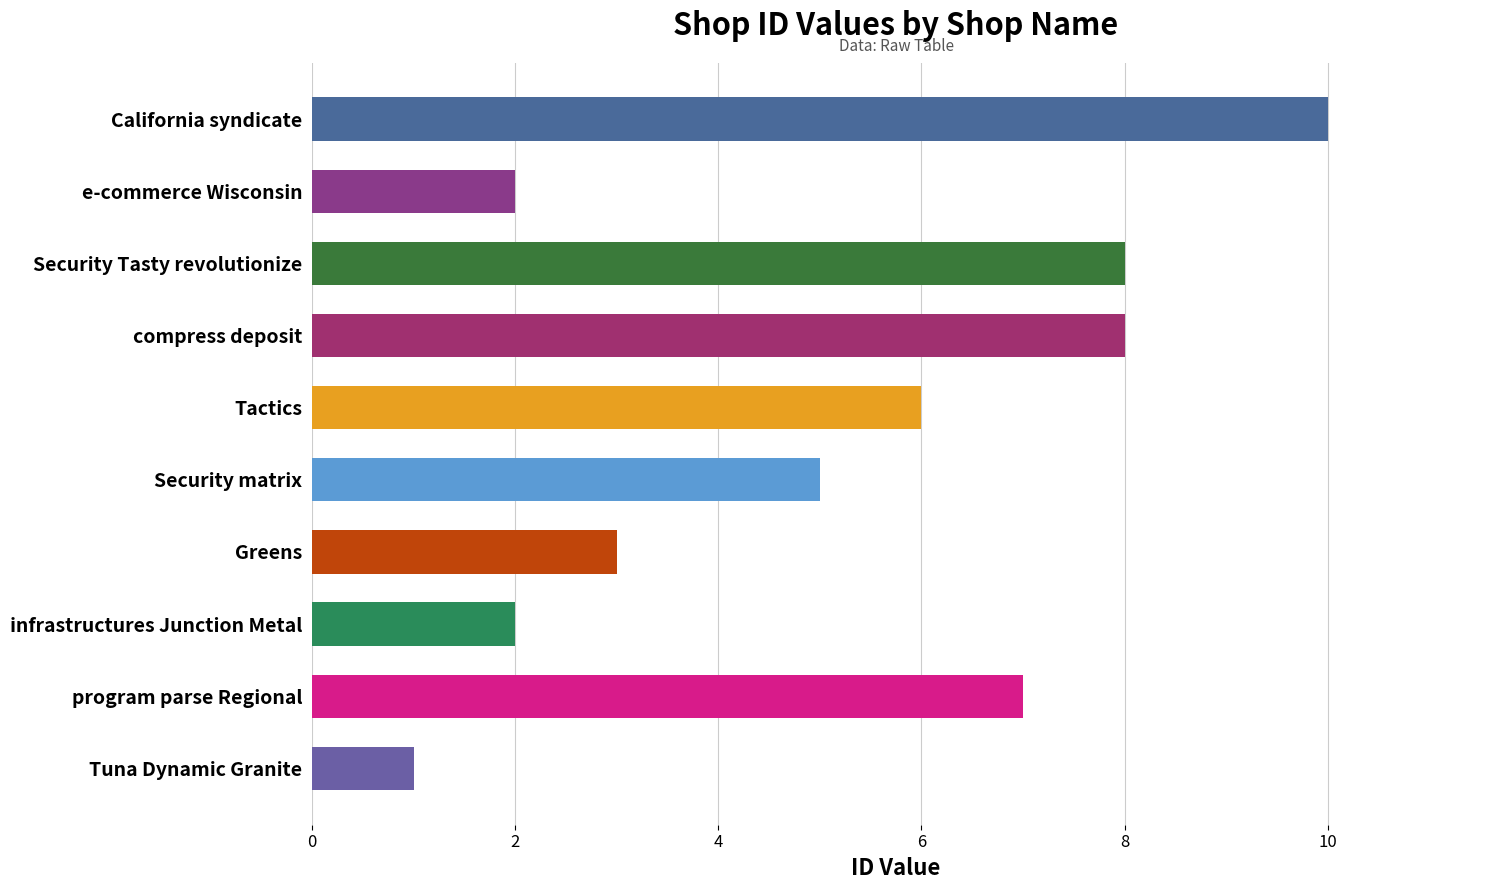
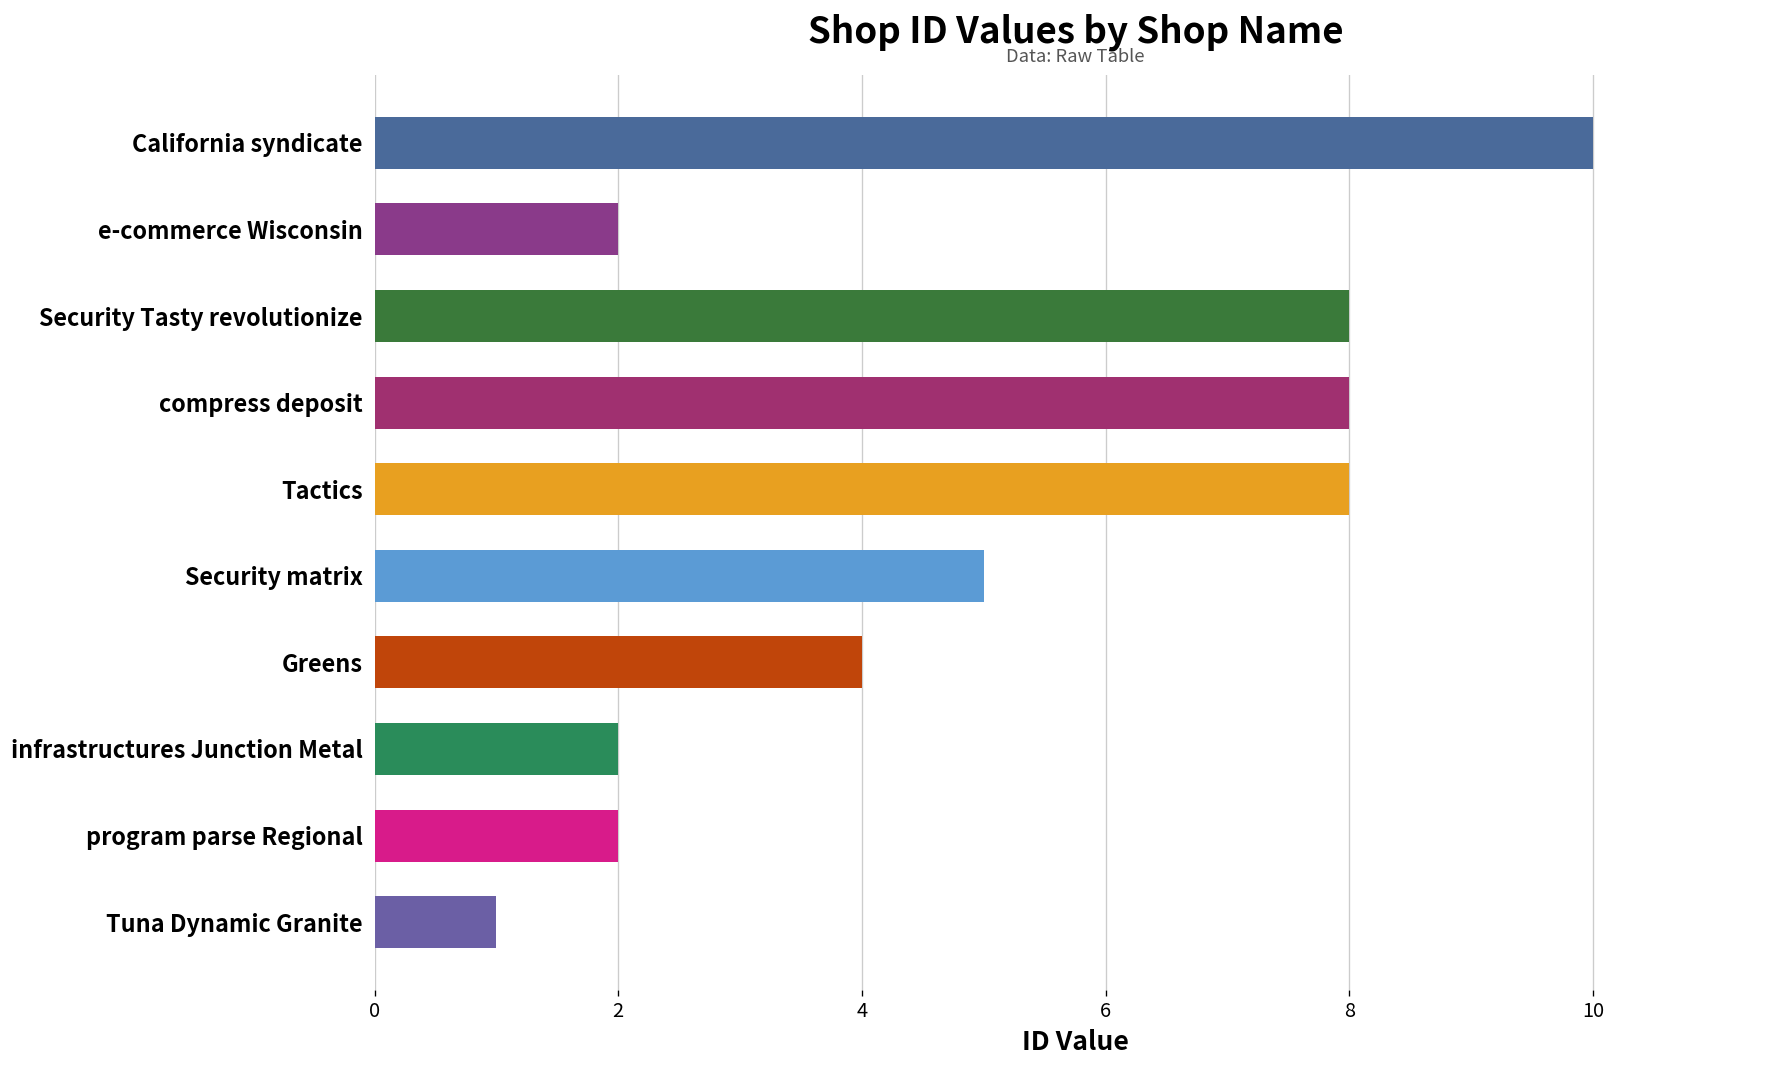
Tactics: 6 -> 8
Greens: 3 -> 4
program parse Regional: 7 -> 2
